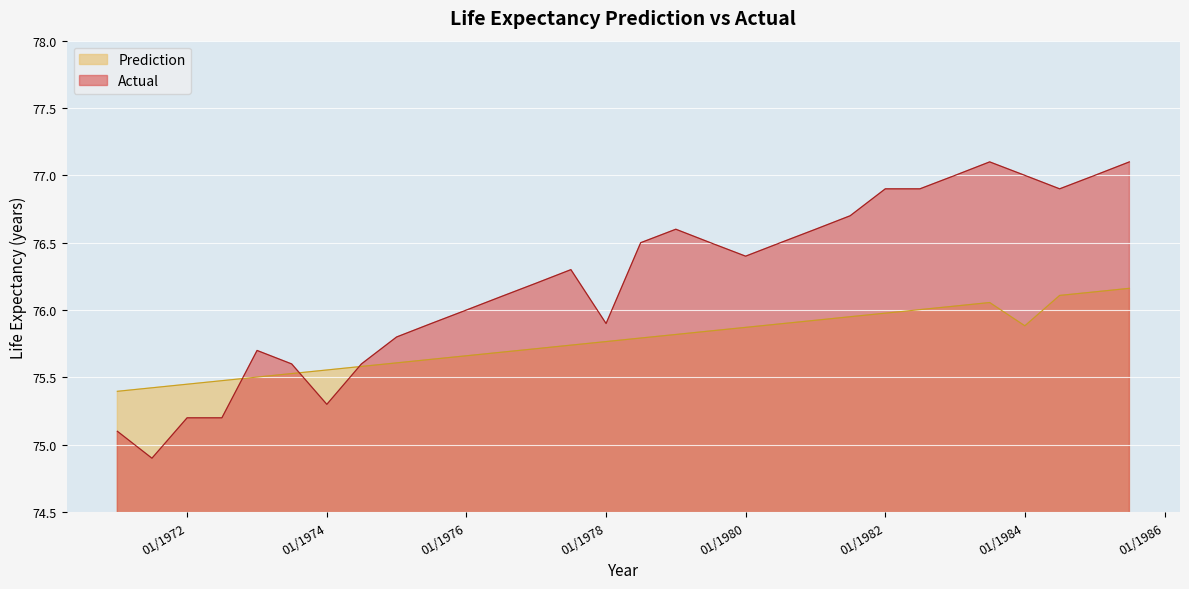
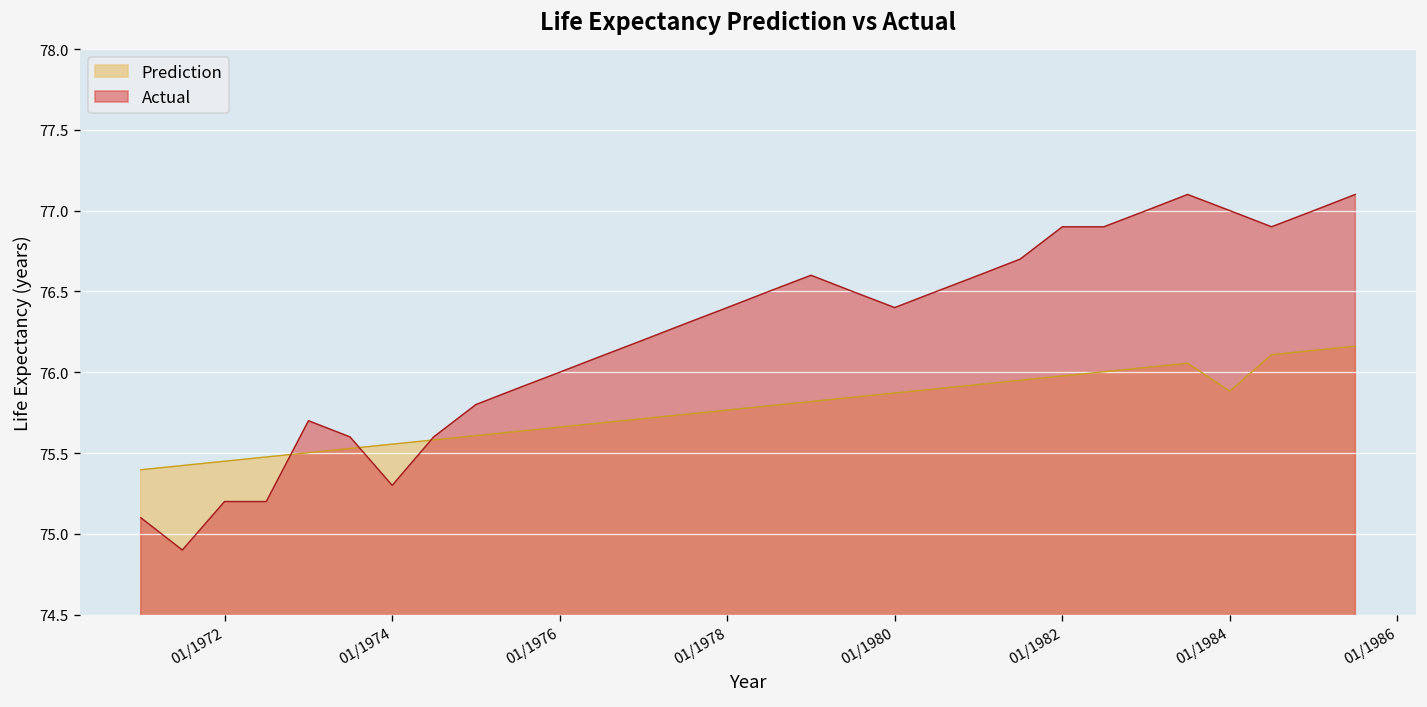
Actual, 01/1978: 75.9 -> 76.4
